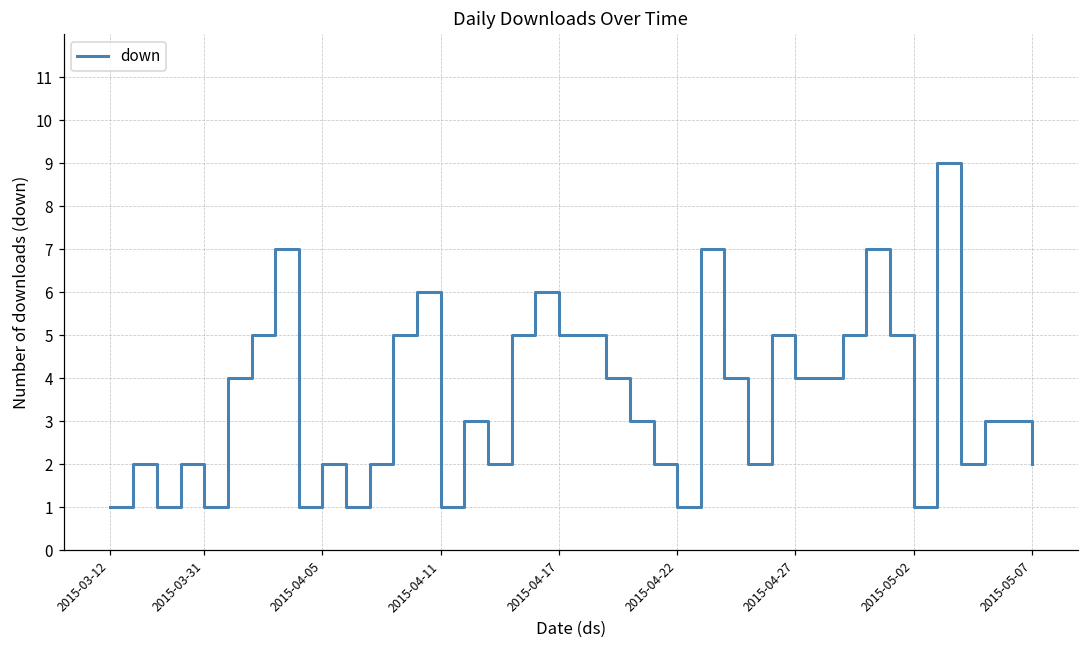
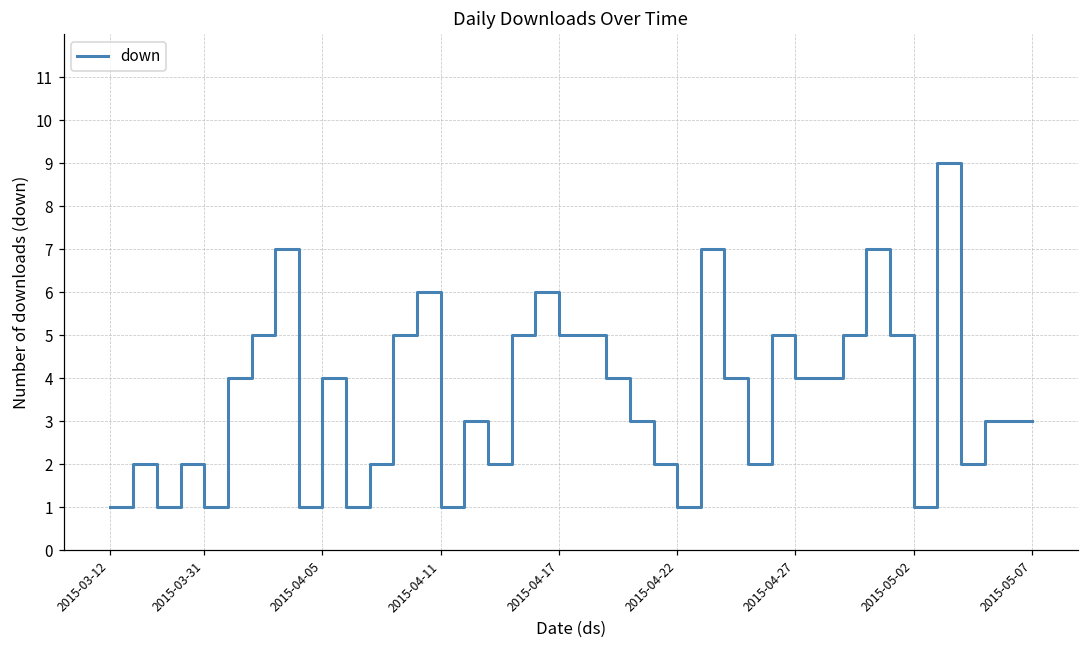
2015-04-05: 2 -> 4
2015-05-07: 2 -> 3
